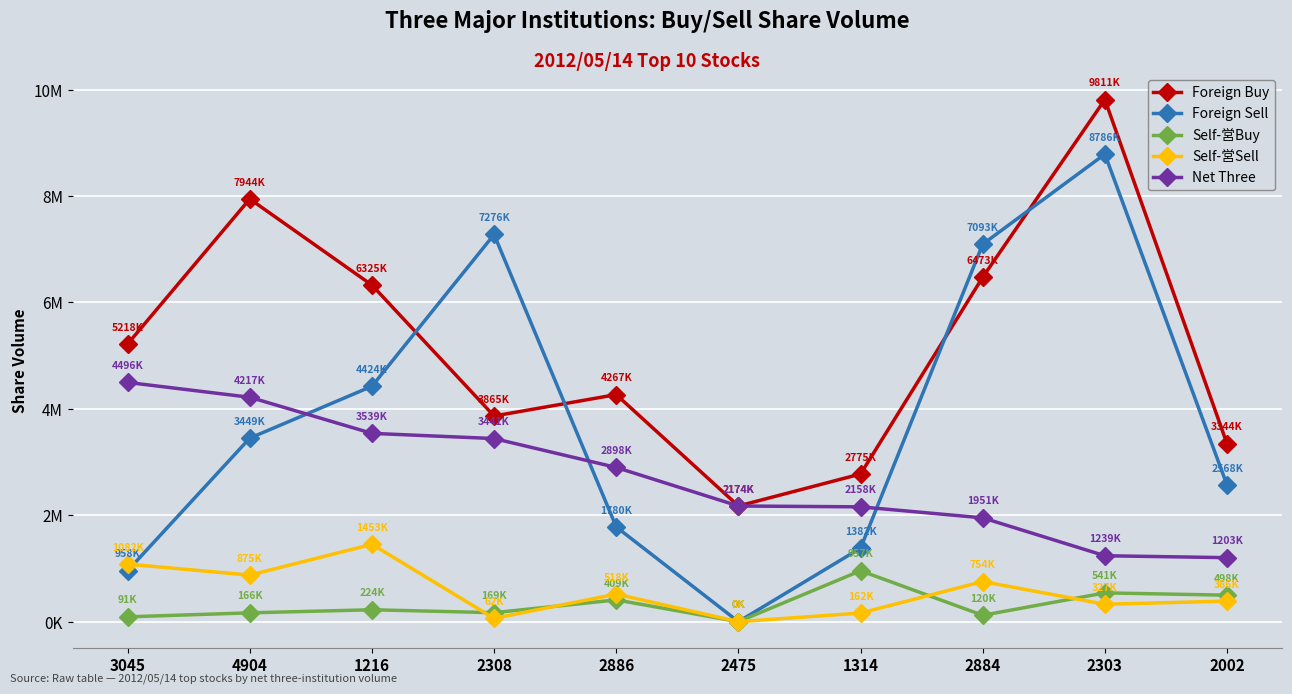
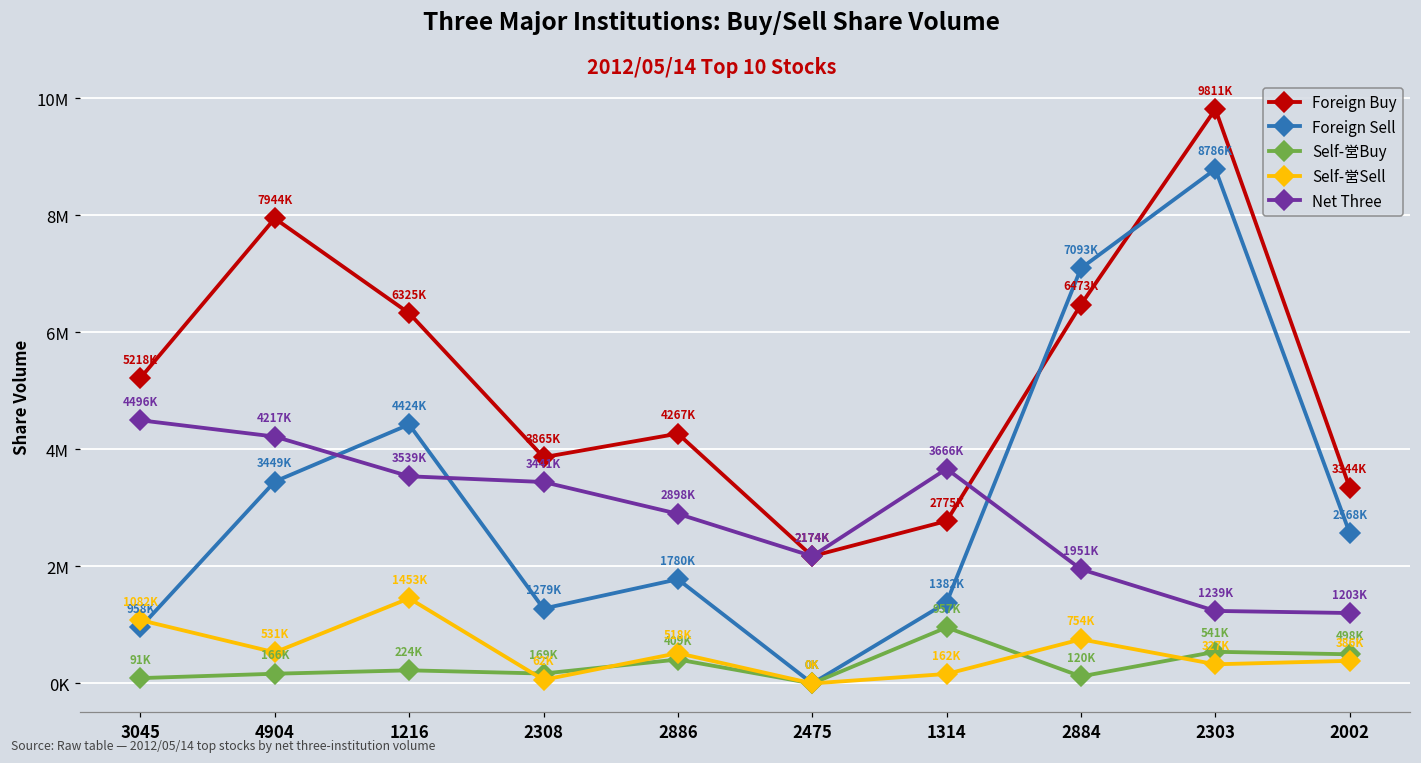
Self-営Sell, 4904: 875K -> 531K
Foreign Sell, 2308: 7276K -> 1279K
Net Three, 1314: 2158K -> 3666K
